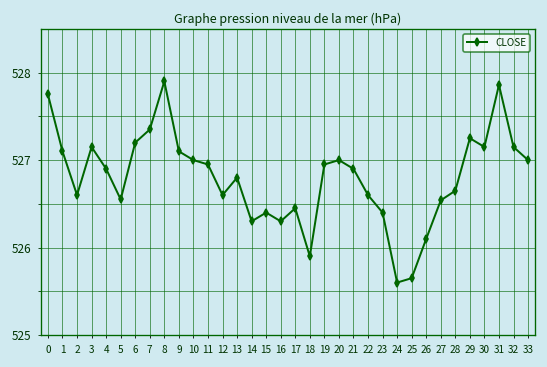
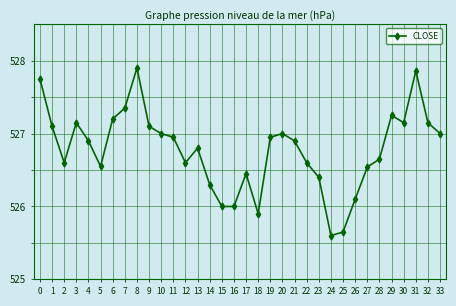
15: 526.4 -> 526.0
16: 526.3 -> 526.0
